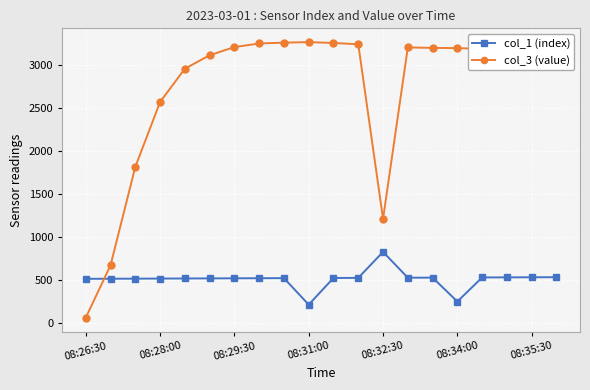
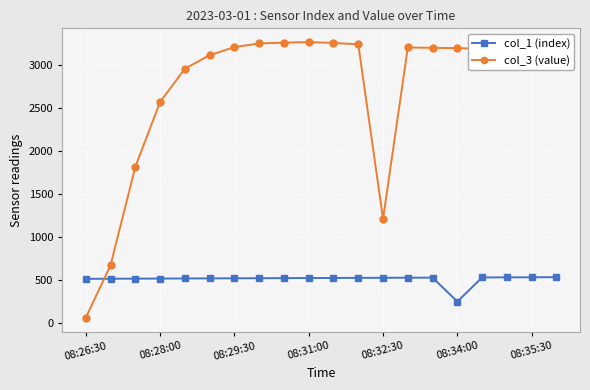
col_1 (index), 08:31:00: 200 -> 500
col_1 (index), 08:32:30: 800 -> 500
